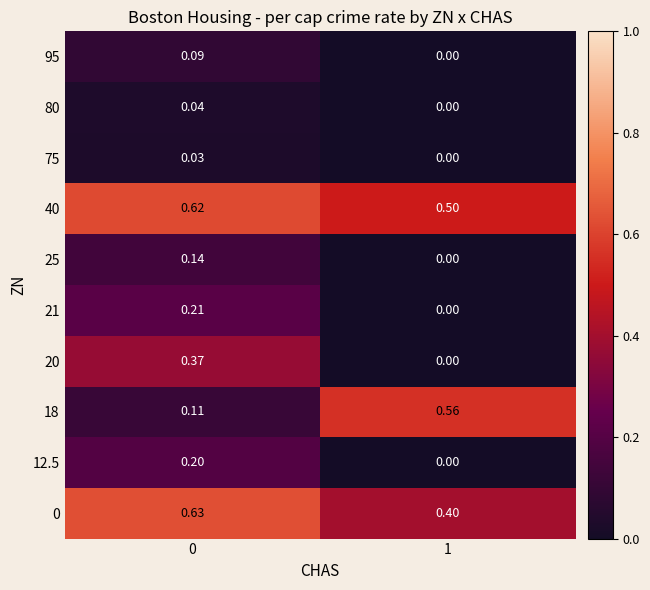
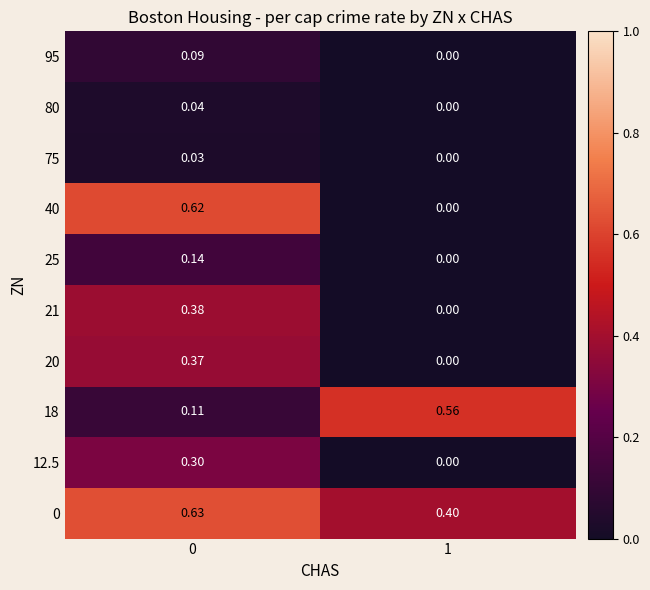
40, 1: 0.50 -> 0.00
21, 0: 0.21 -> 0.38
12.5, 0: 0.20 -> 0.30
